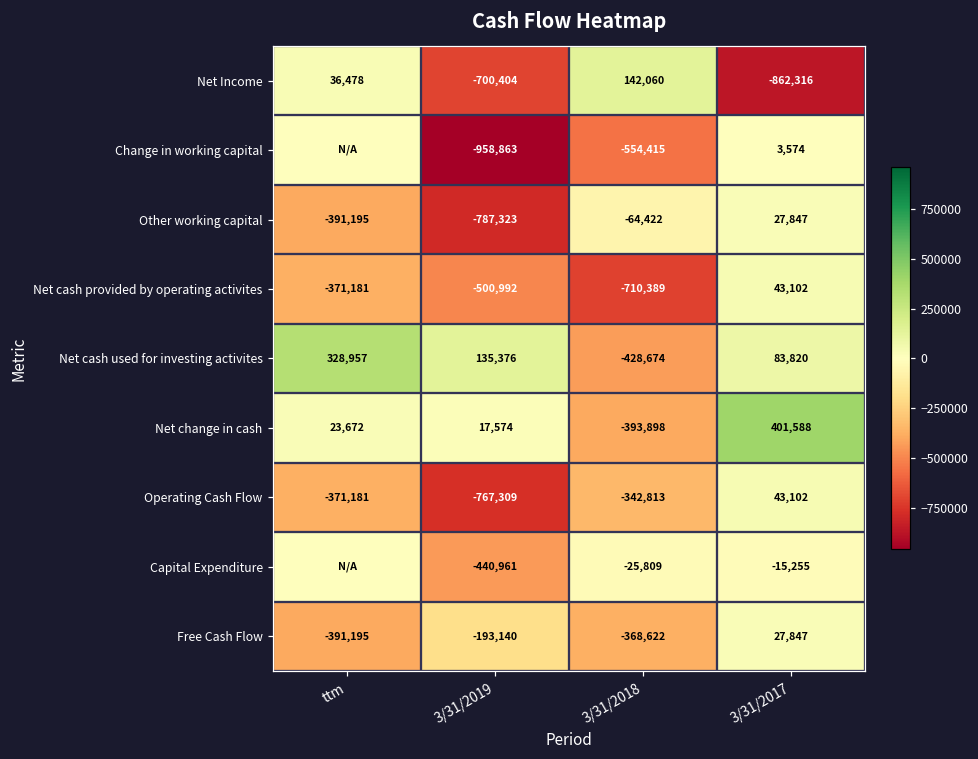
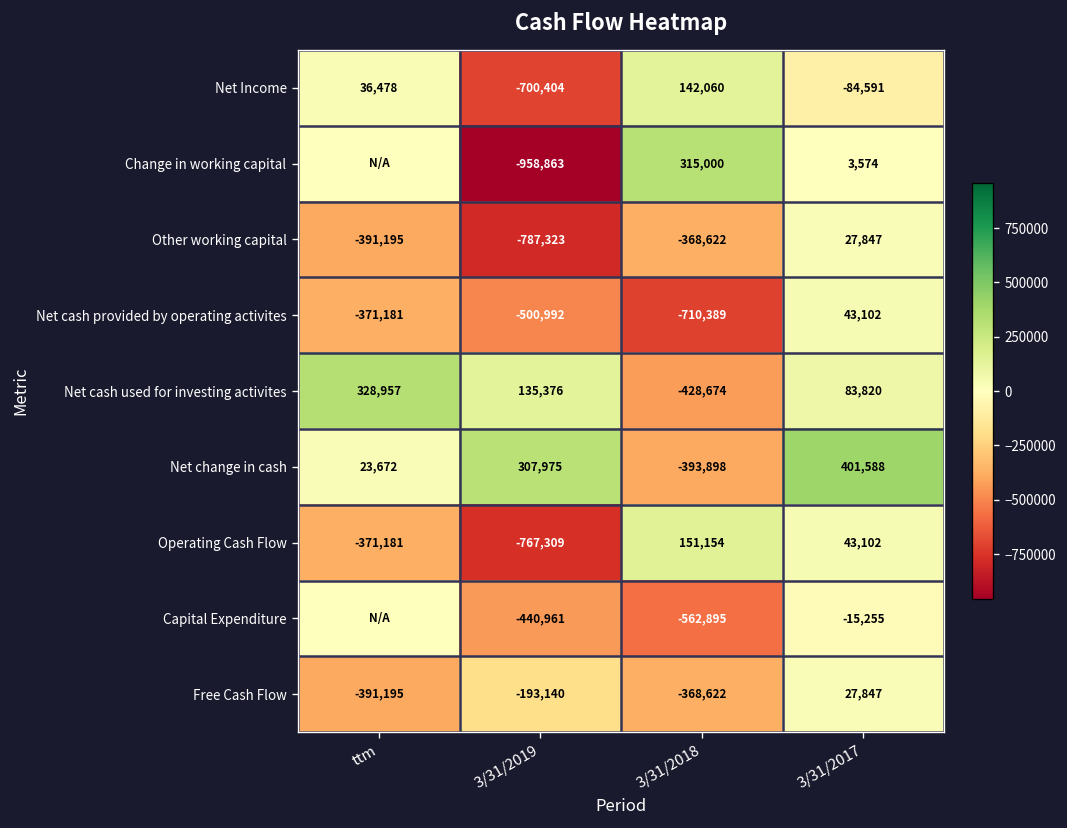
Net Income, 3/31/2017: -862,316 -> -84,591
Change in working capital, 3/31/2018: -554,415 -> 315,000
Other working capital, 3/31/2018: -64,422 -> -368,622
Net change in cash, 3/31/2019: 17,574 -> 307,975
Operating Cash Flow, 3/31/2018: -342,813 -> 151,154
Capital Expenditure, 3/31/2018: -25,809 -> -562,895
